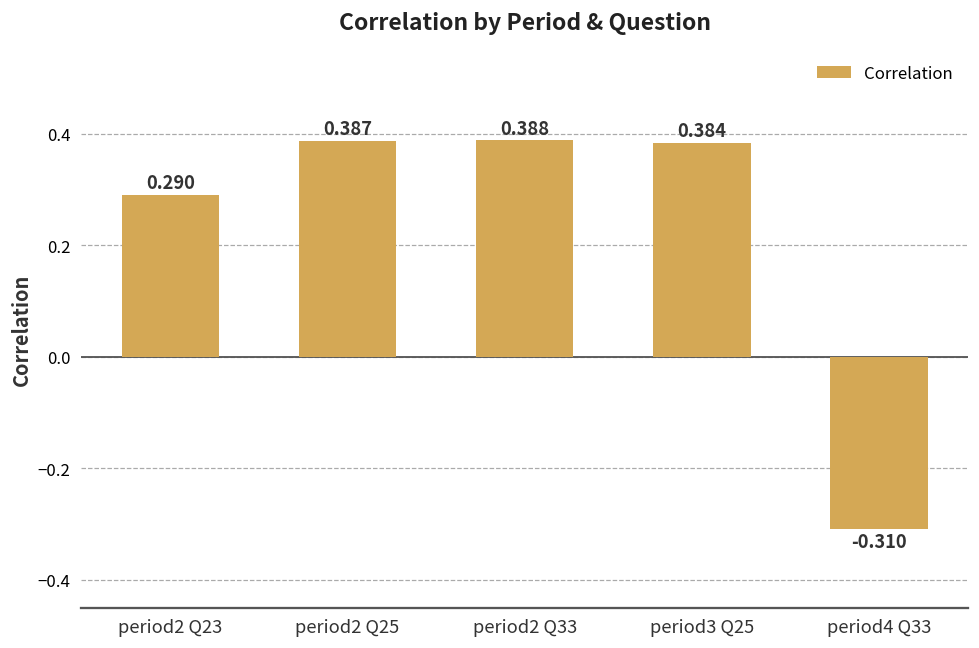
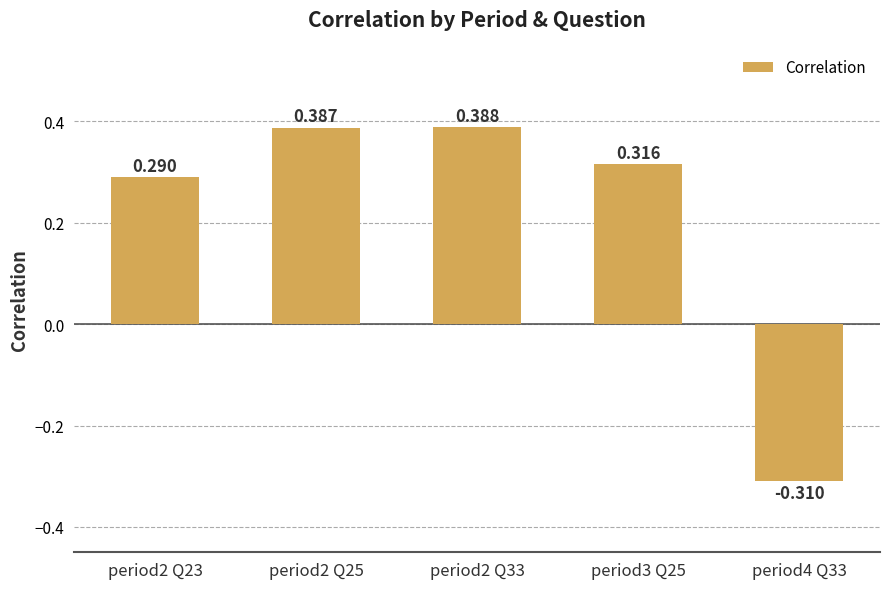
period3 Q25: 0.384 -> 0.316
